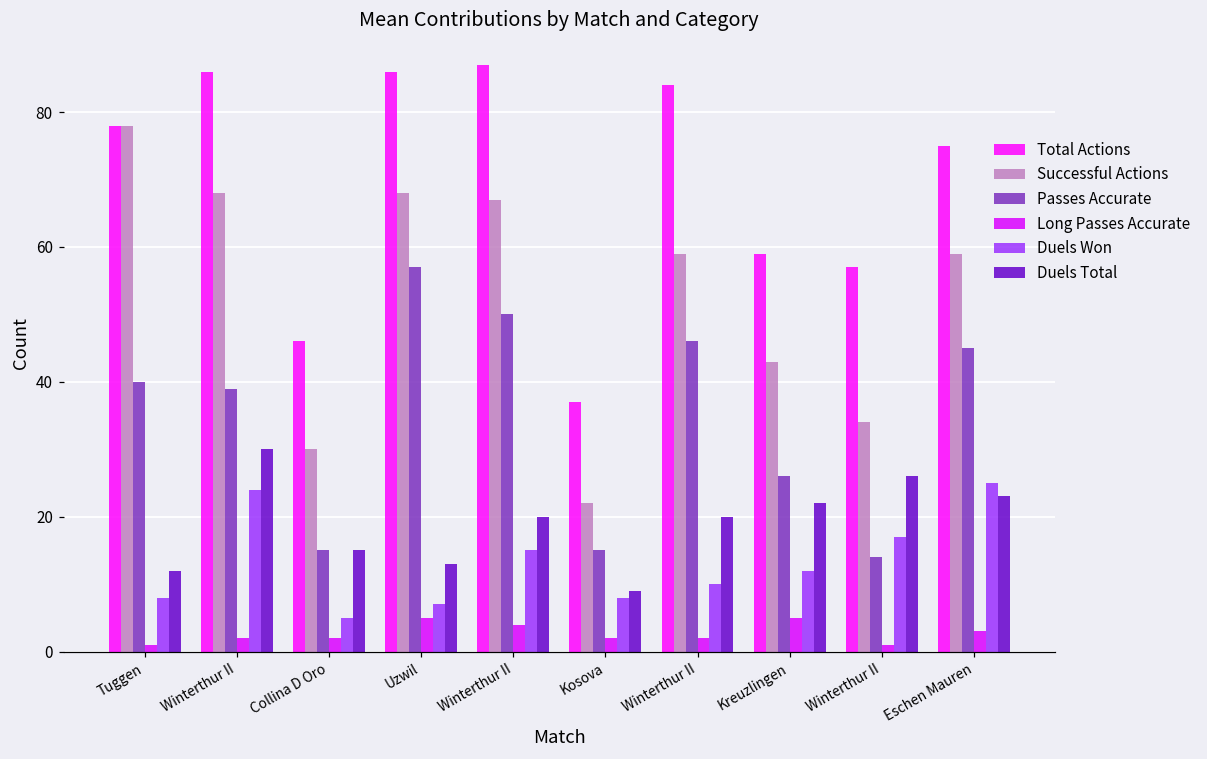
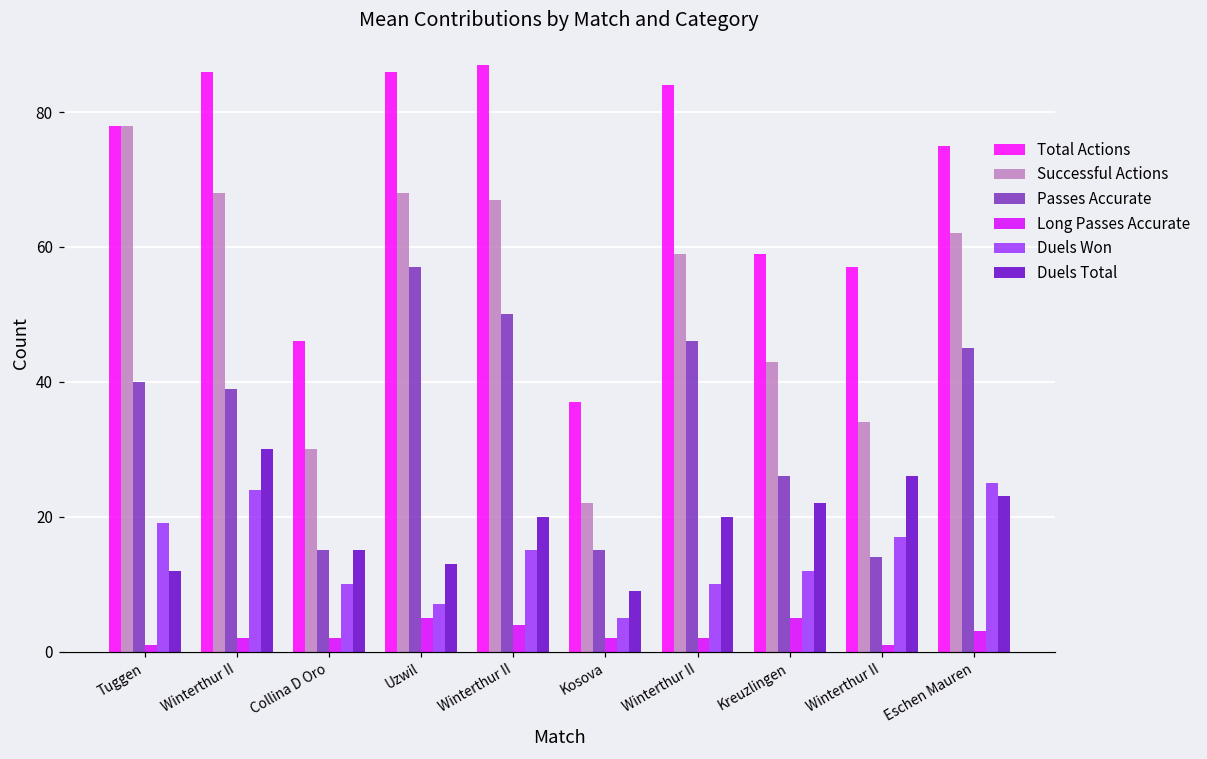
Duels Won, Tuggen: 8 -> 19
Duels Won, Collina D Oro: 5 -> 10
Duels Won, Kosova: 8 -> 5
Successful Actions, Eschen Mauren: 59 -> 62
